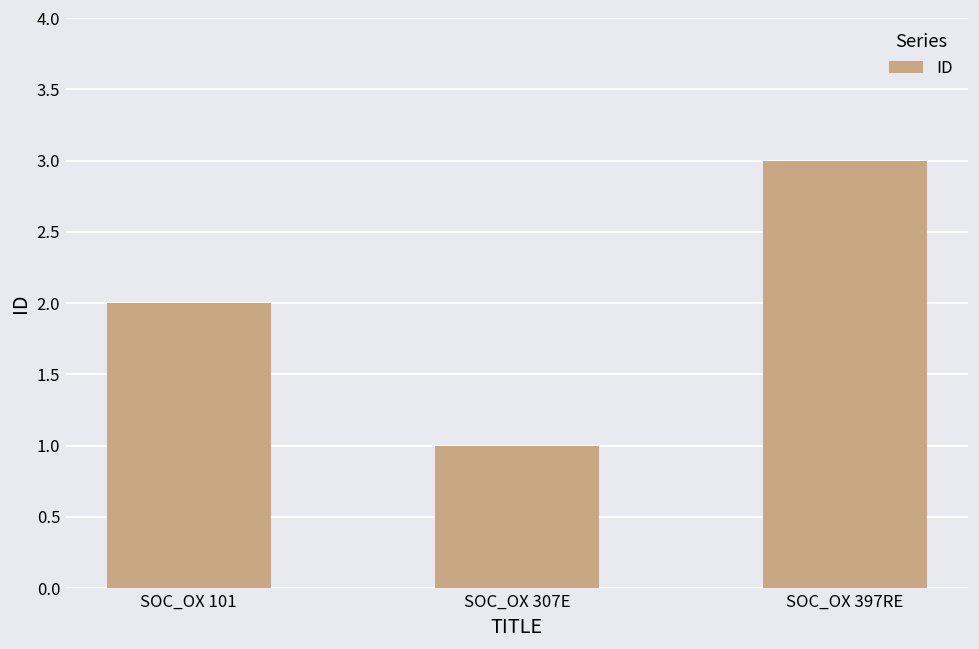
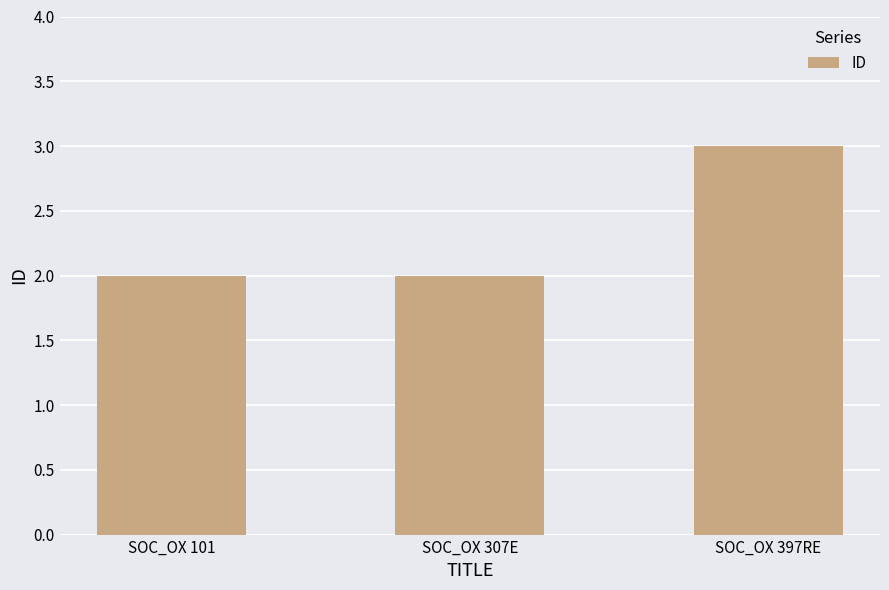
SOC_OX 307E: 1 -> 2
